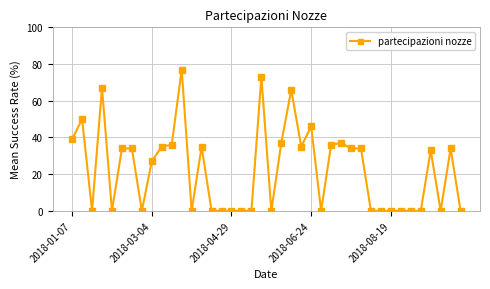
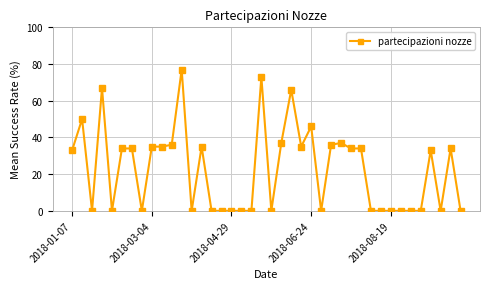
2018-01-07: 39 -> 33
2018-03-04: 27 -> 35
